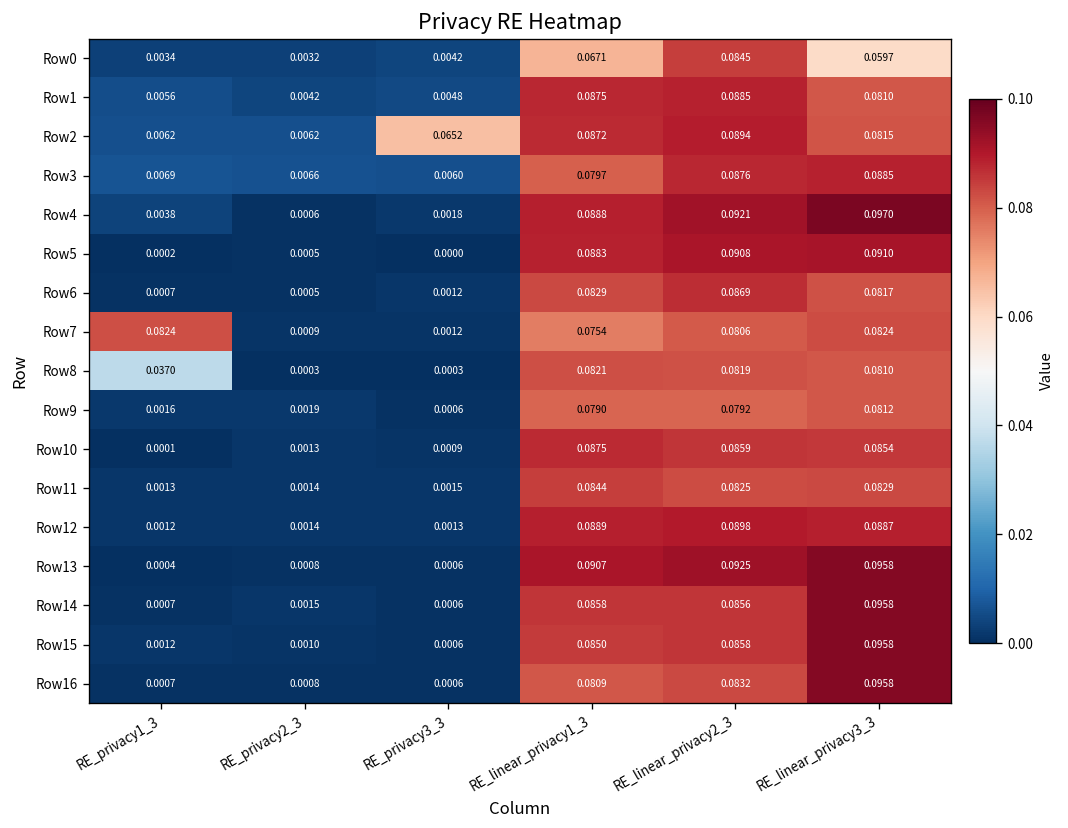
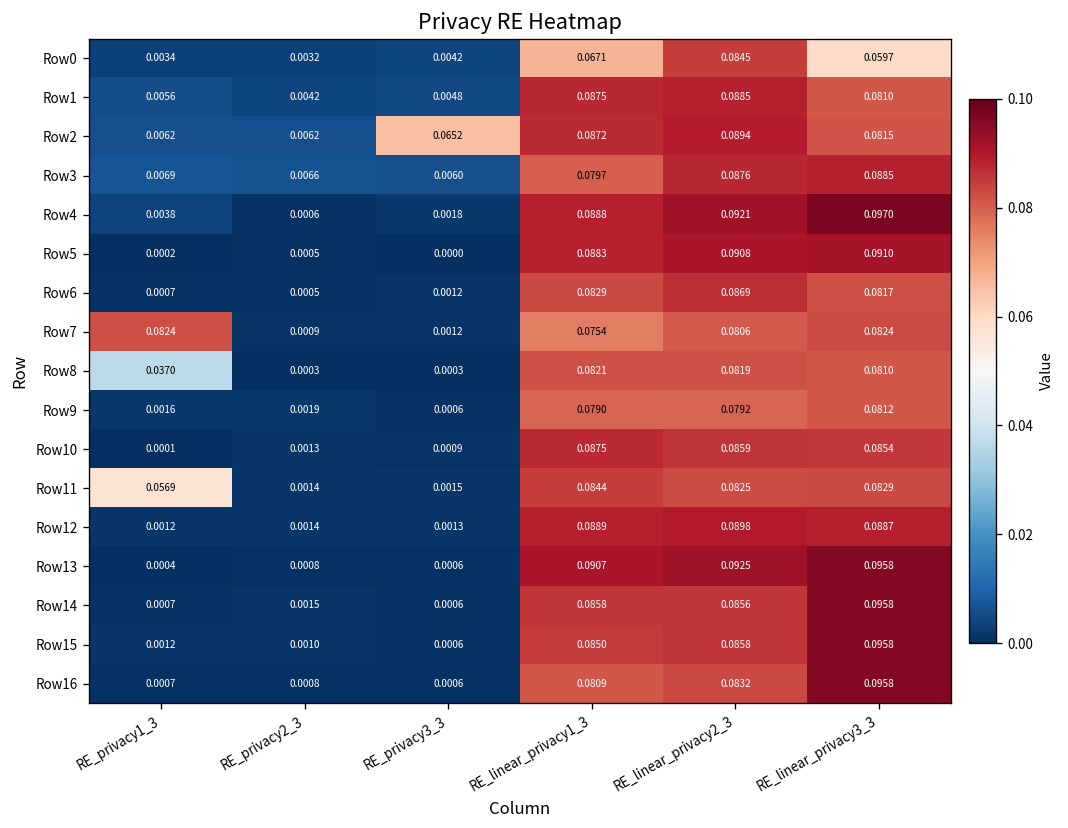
Row11, RE_privacy1_3: 0.0013 -> 0.0569
